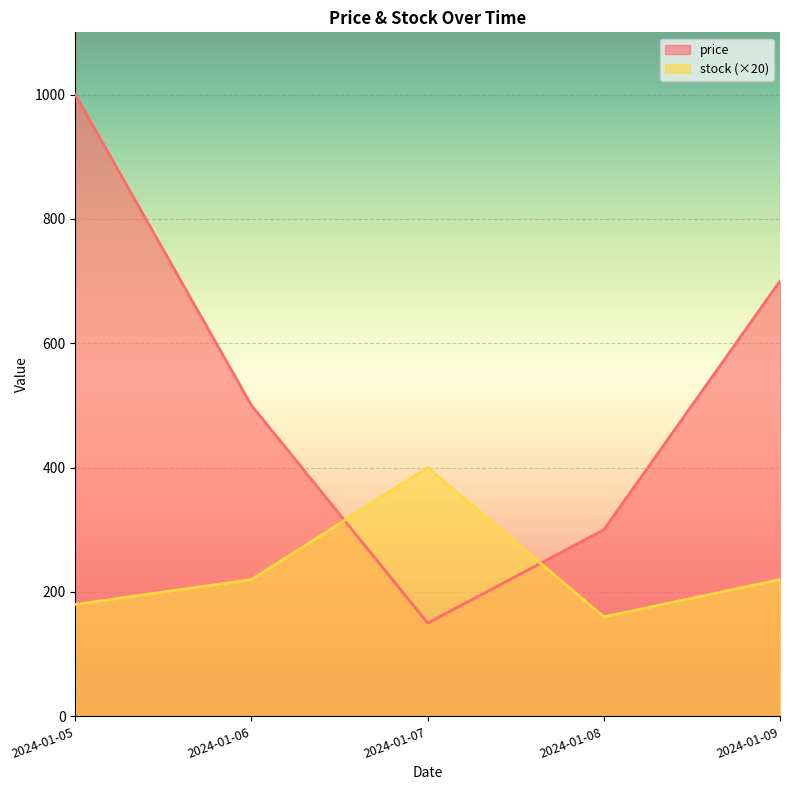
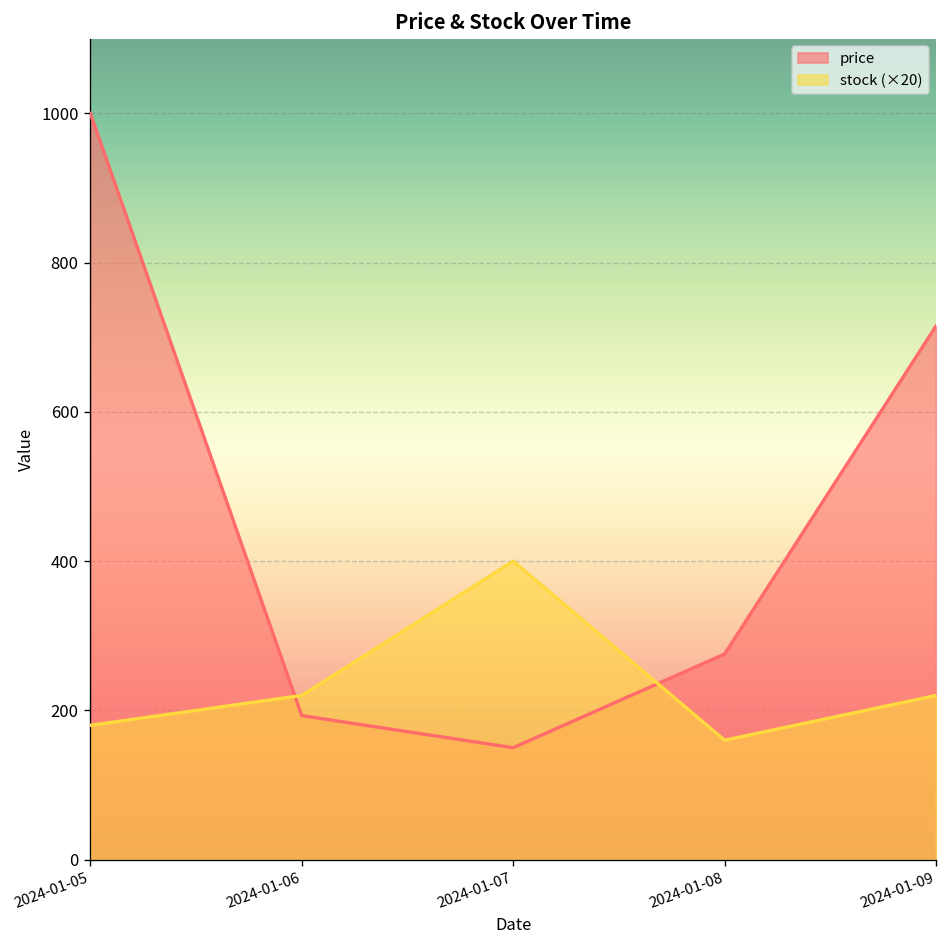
price, 2024-01-06: 500 -> 190
price, 2024-01-08: 300 -> 280
price, 2024-01-09: 700 -> 720
